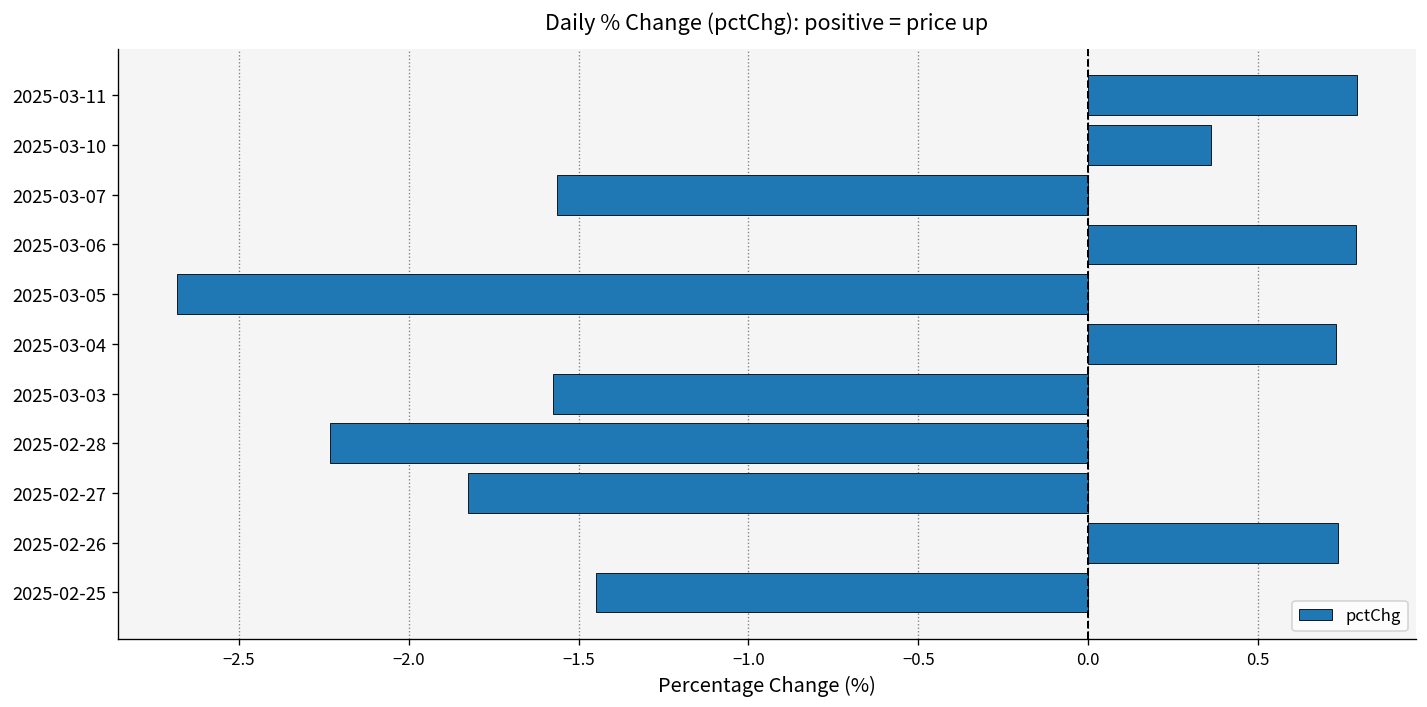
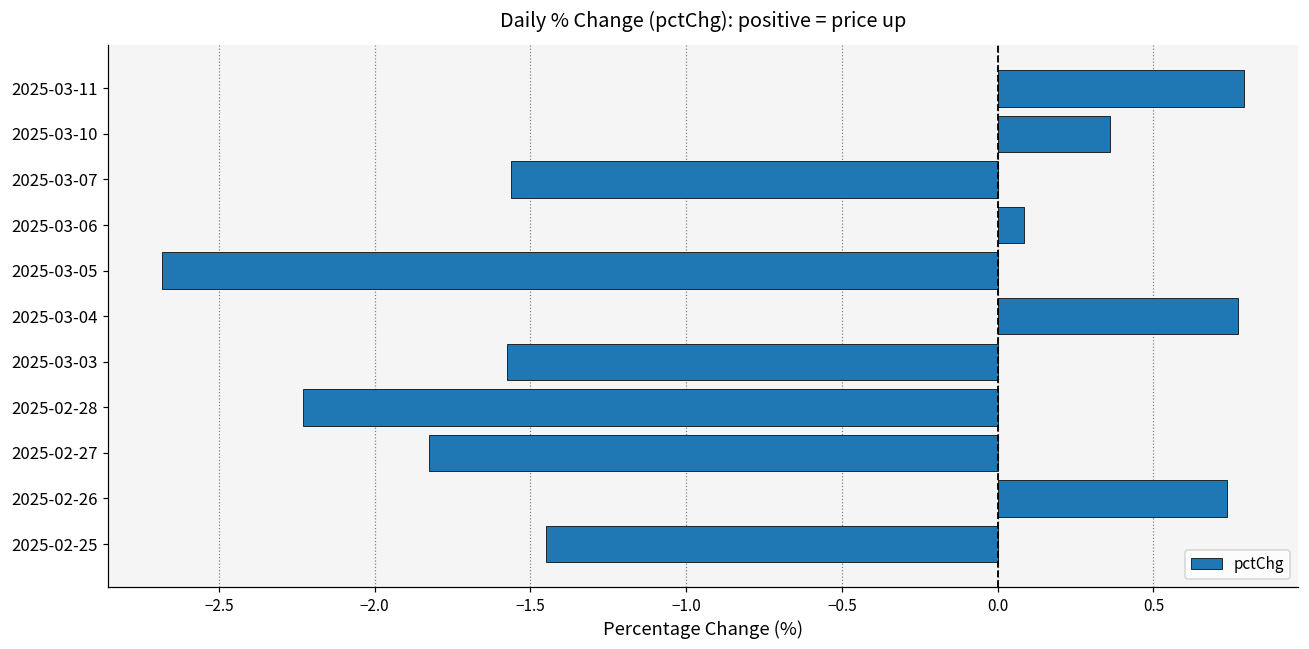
2025-03-06: 0.79 -> 0.09
2025-03-04: 0.73 -> 0.77
